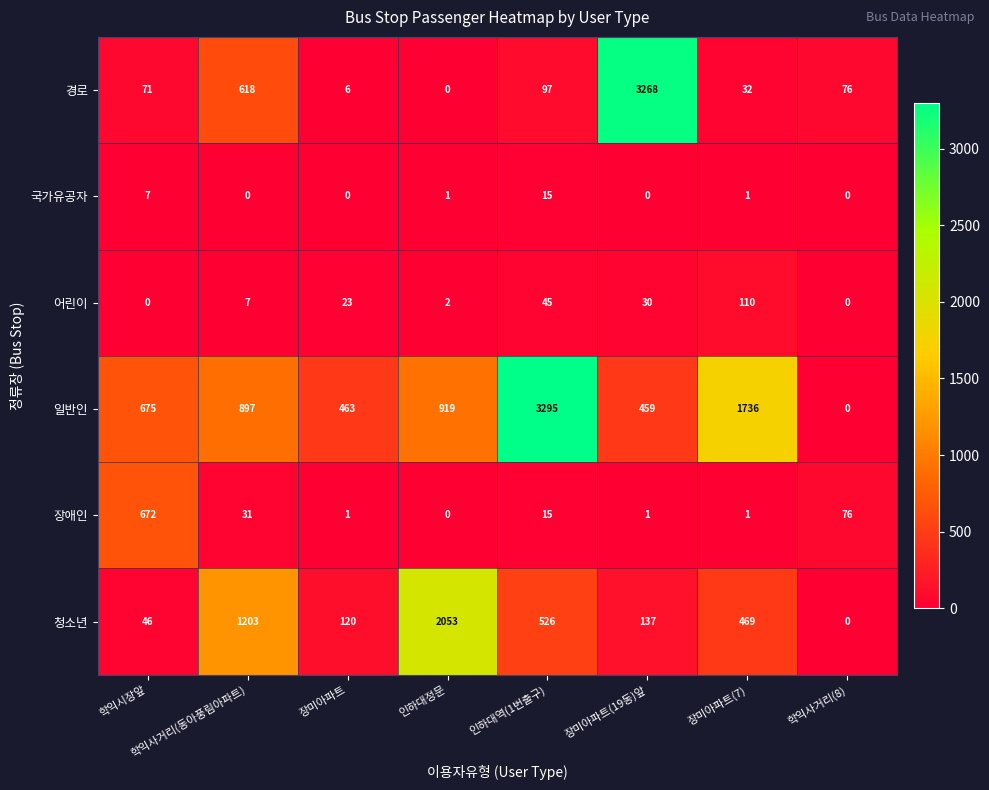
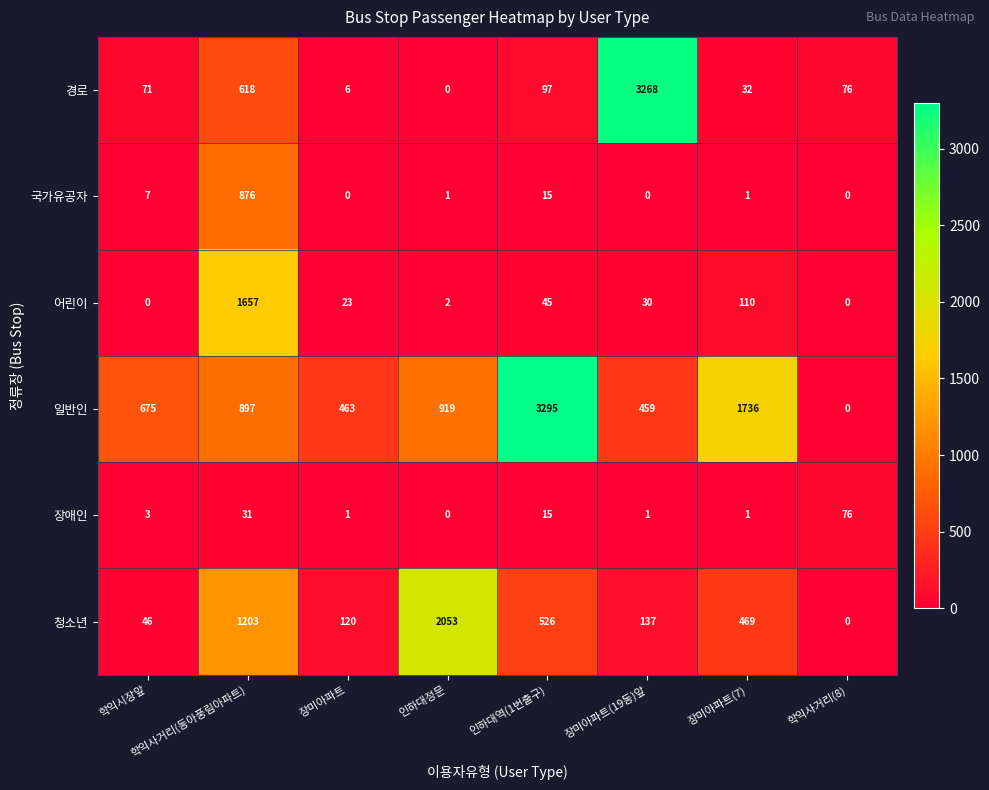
국가유공자, 학익사거리(동아풍림아파트): 0 -> 876
어린이, 학익사거리(동아풍림아파트): 7 -> 1657
장애인, 학익시장앞: 672 -> 3
